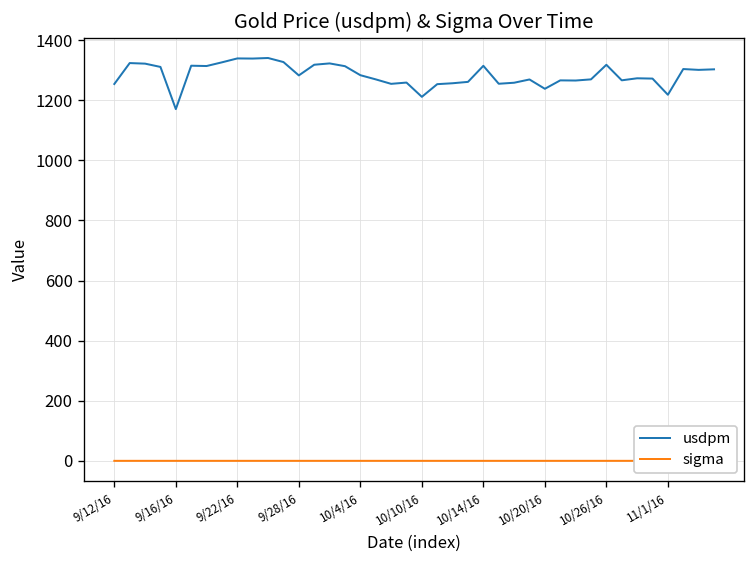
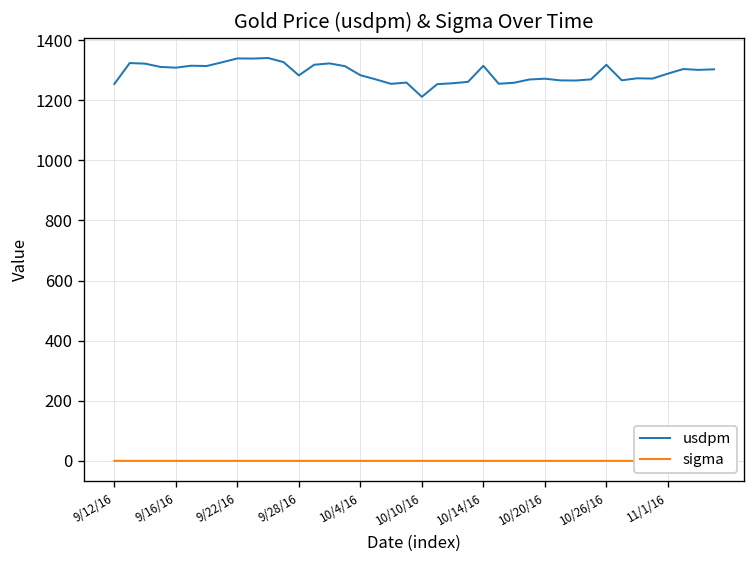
usdpm, 9/16/16: 1170 -> 1310
usdpm, 10/20/16: 1240 -> 1270
usdpm, 11/1/16: 1220 -> 1290
